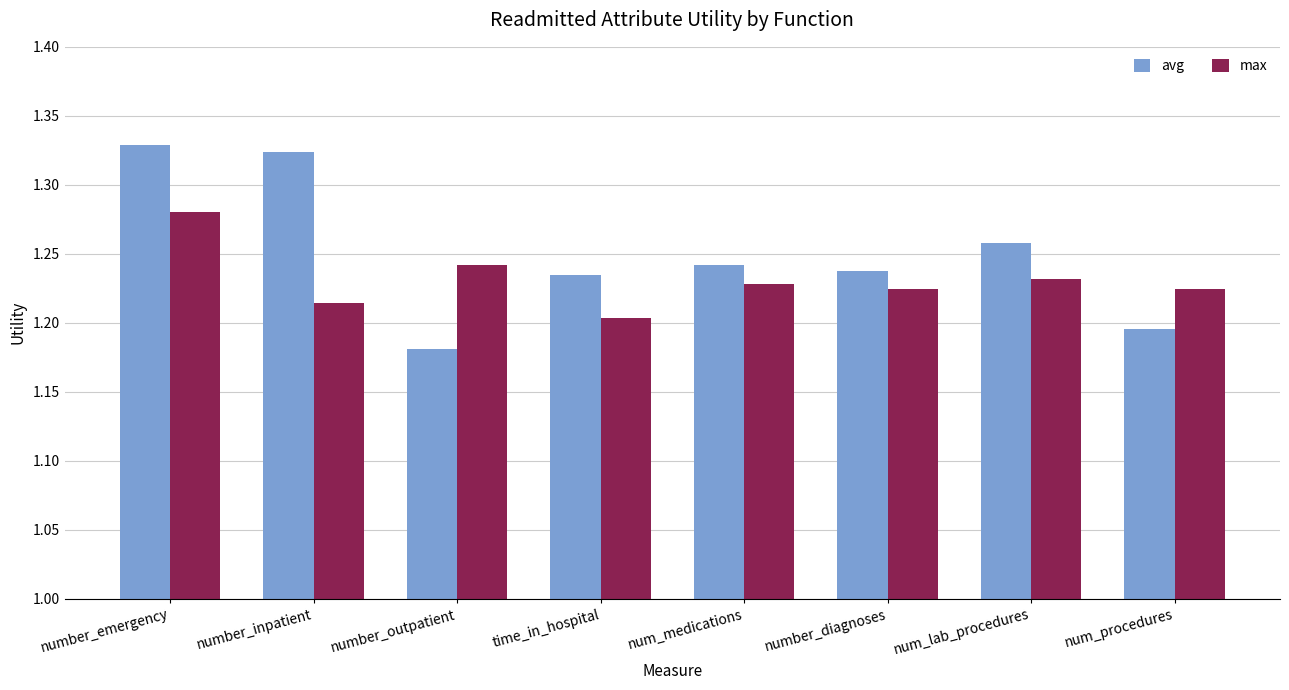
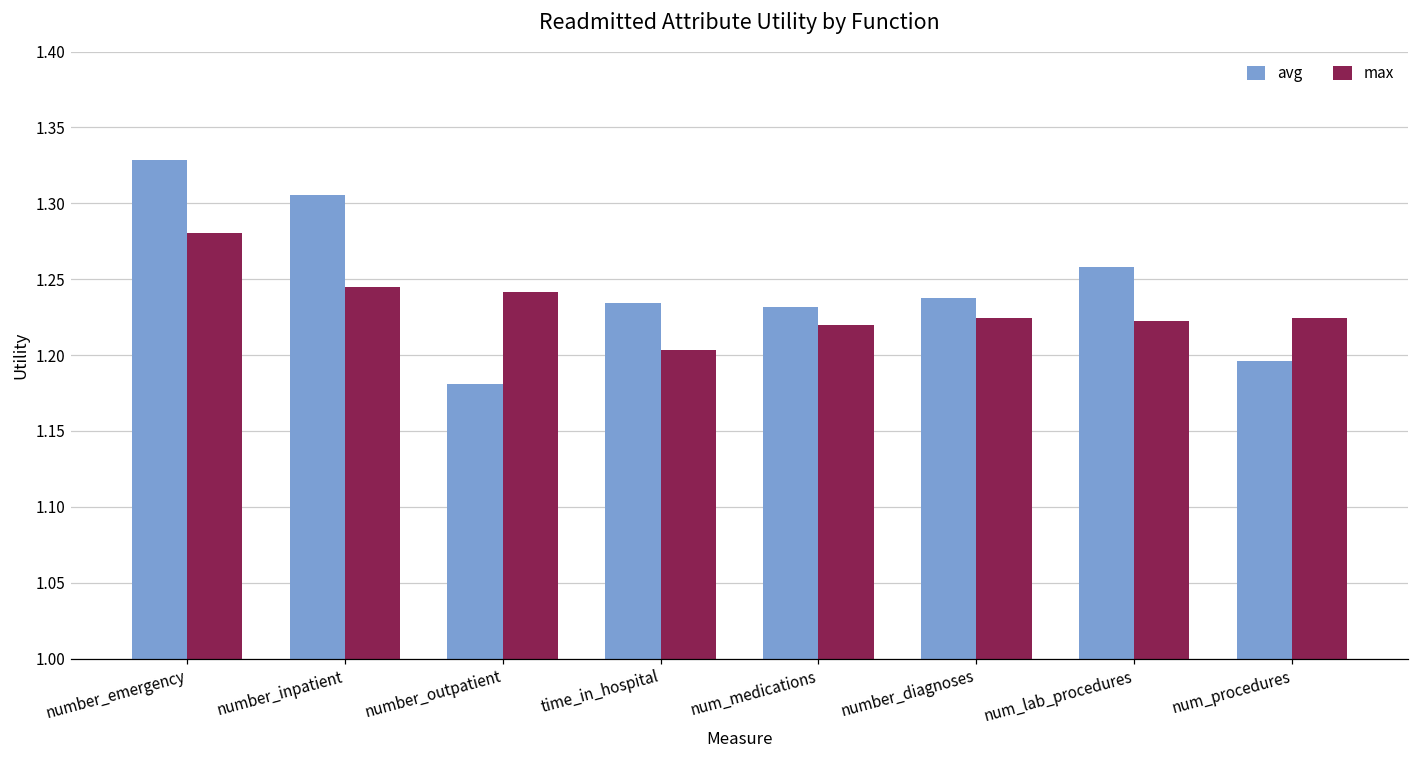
avg, number_inpatient: 1.324 -> 1.306
max, number_inpatient: 1.214 -> 1.245
avg, num_medications: 1.242 -> 1.232
max, num_medications: 1.228 -> 1.220
max, num_lab_procedures: 1.232 -> 1.222
